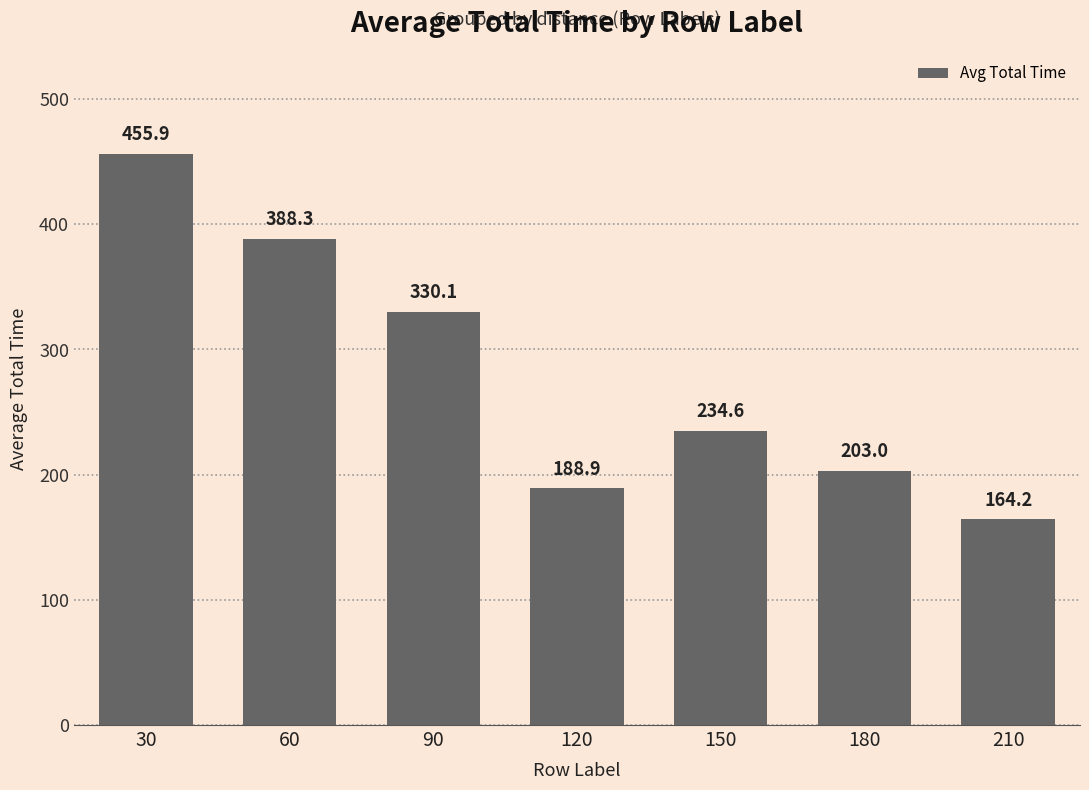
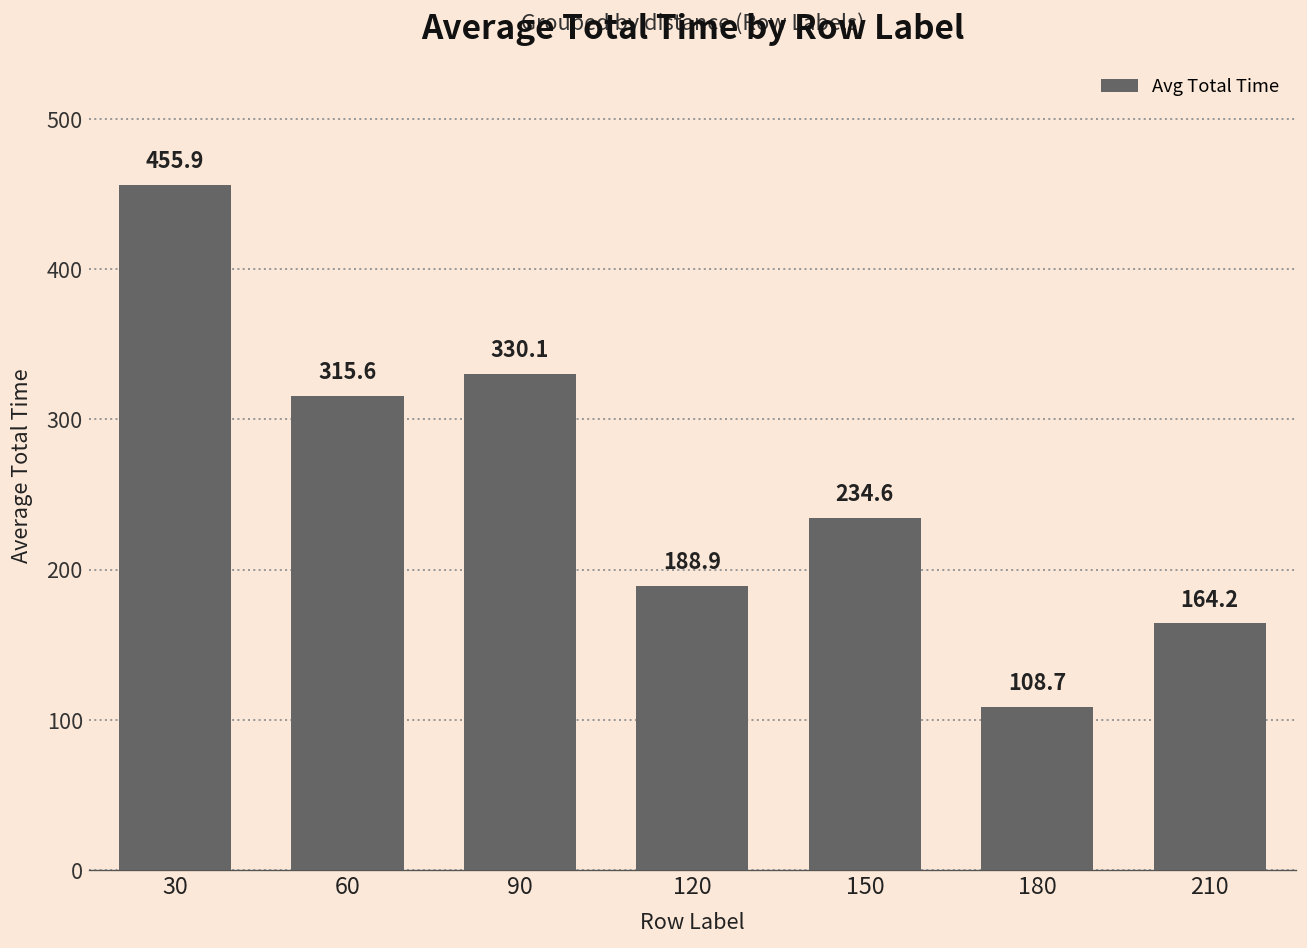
60: 388.3 -> 315.6
180: 203.0 -> 108.7
